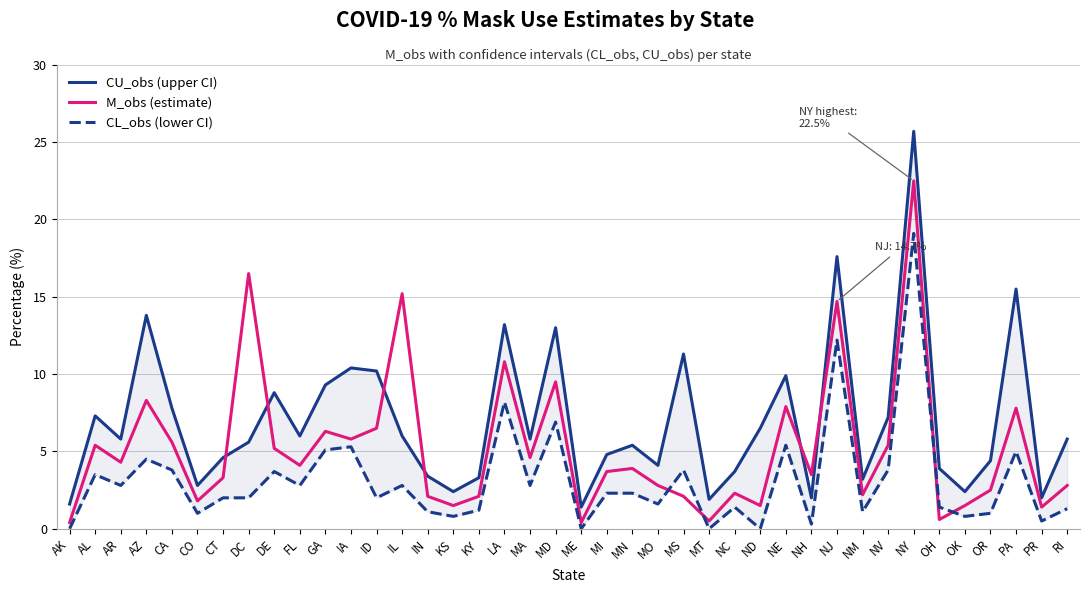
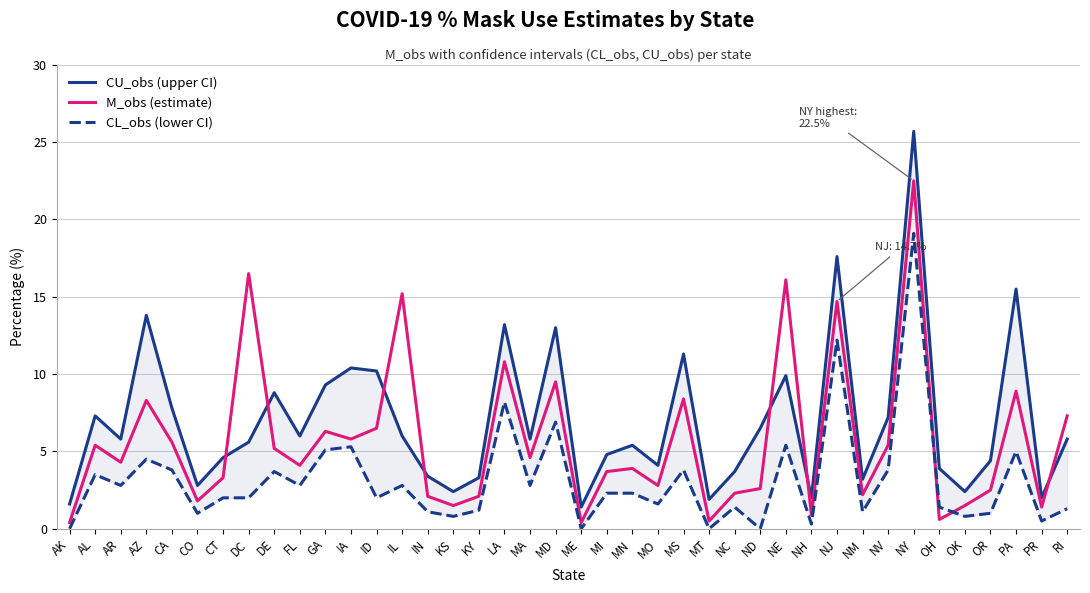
M_obs (estimate), MS: 2.1 -> 8.4
M_obs (estimate), ND: 1.5 -> 2.6
M_obs (estimate), NE: 7.9 -> 16.1
M_obs (estimate), NH: 3.5 -> 0.9
M_obs (estimate), PA: 7.8 -> 8.9
M_obs (estimate), RI: 2.8 -> 7.3
